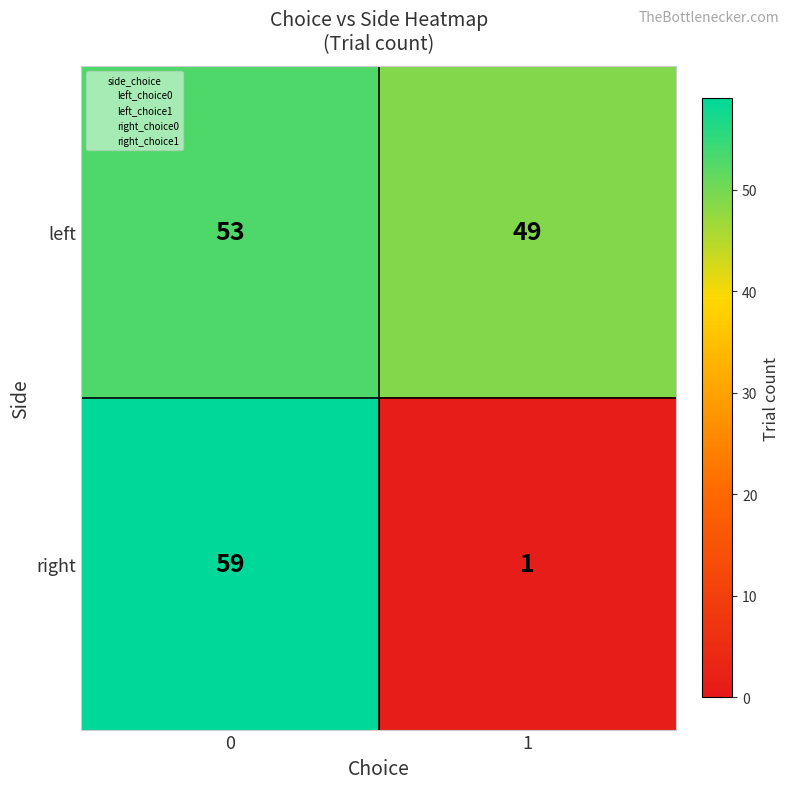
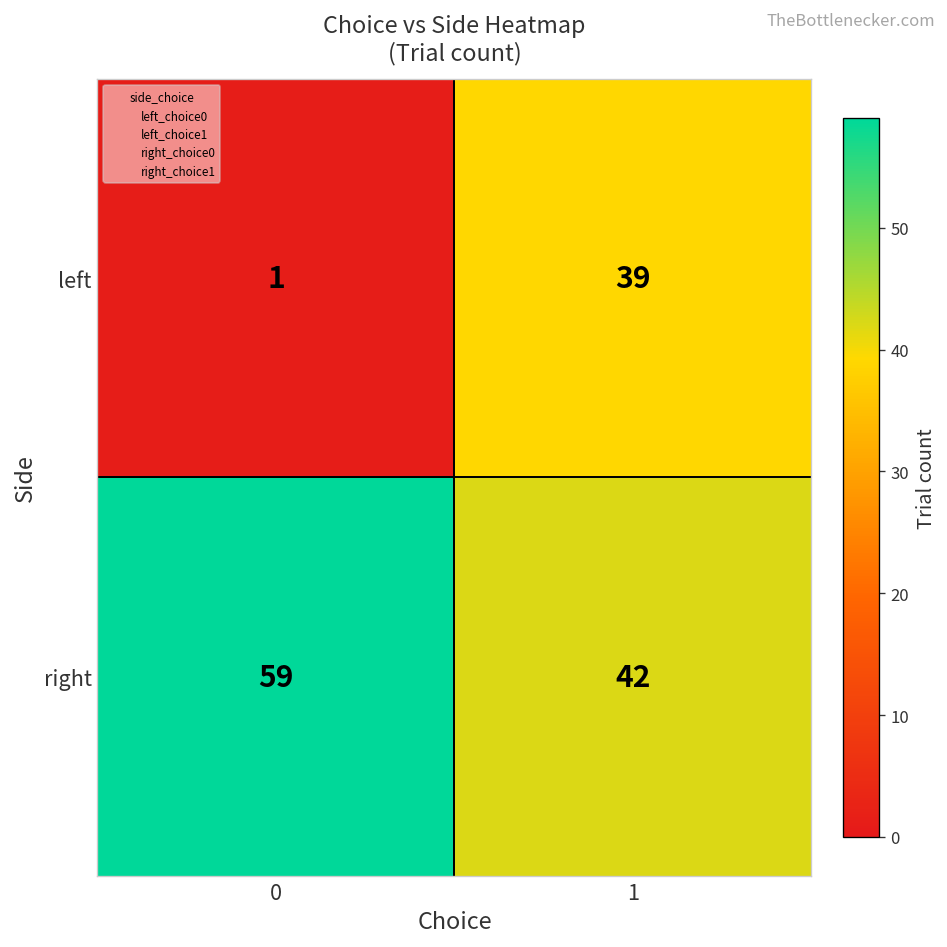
left, 0: 53 -> 1
left, 1: 49 -> 39
right, 1: 1 -> 42
